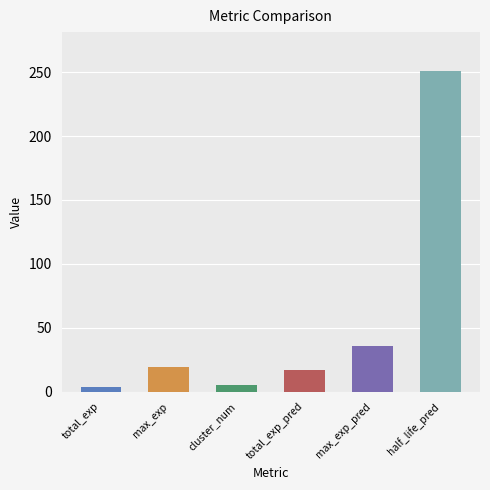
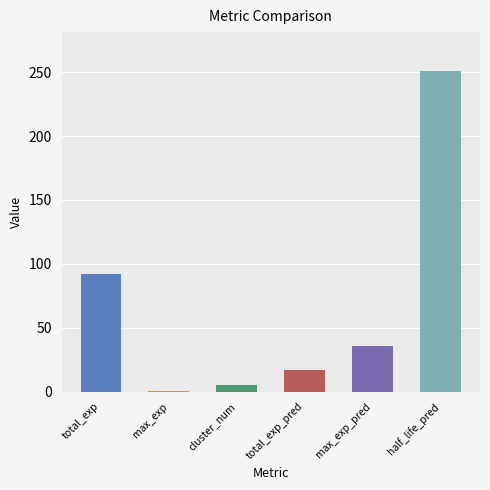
total_exp: 3 -> 92
max_exp: 20 -> 0
